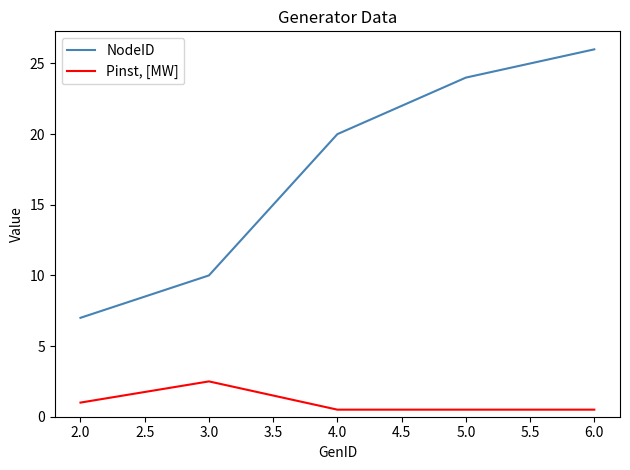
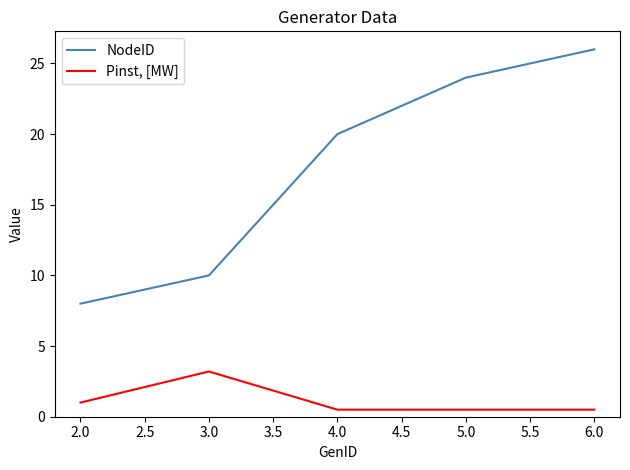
NodeID, 2.0: 7 -> 8
Pinst, [MW], 3.0: 2.5 -> 3.2
